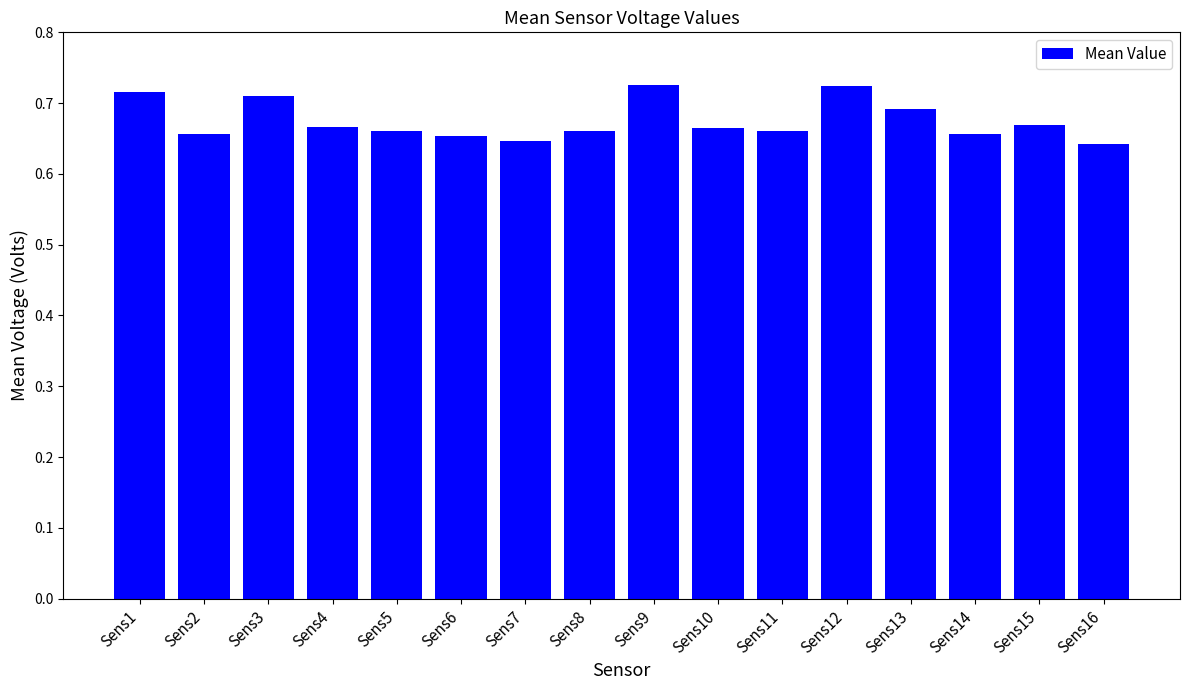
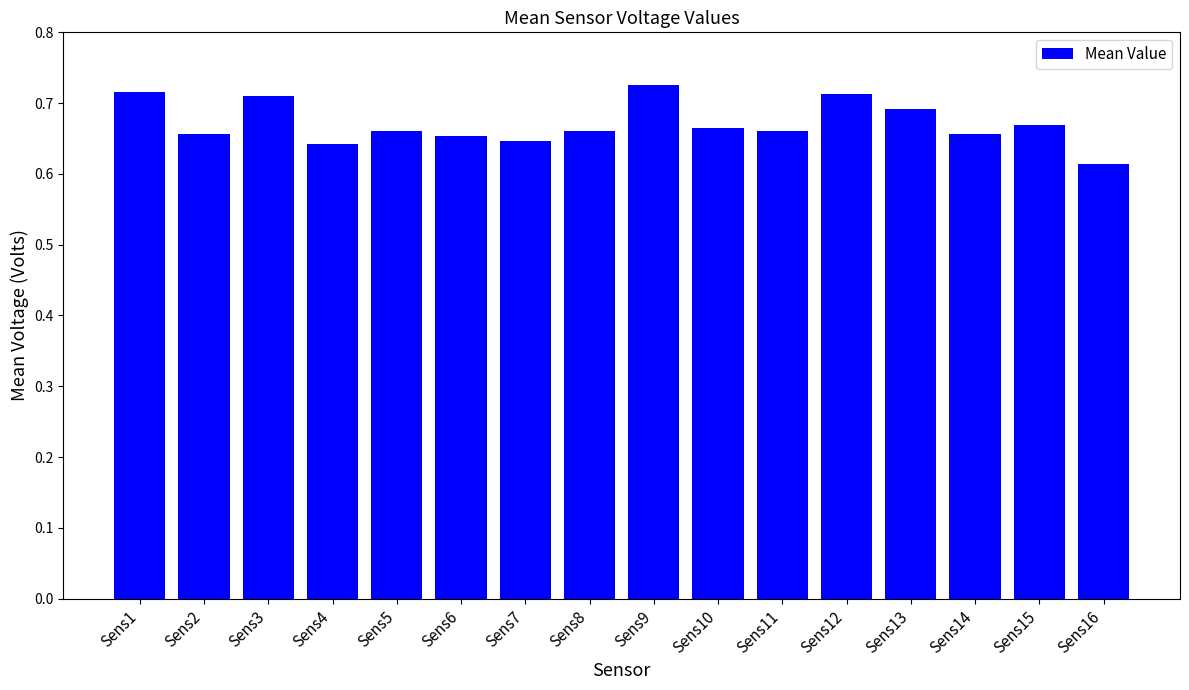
Sens4: 0.67 -> 0.64
Sens12: 0.72 -> 0.71
Sens16: 0.64 -> 0.61
